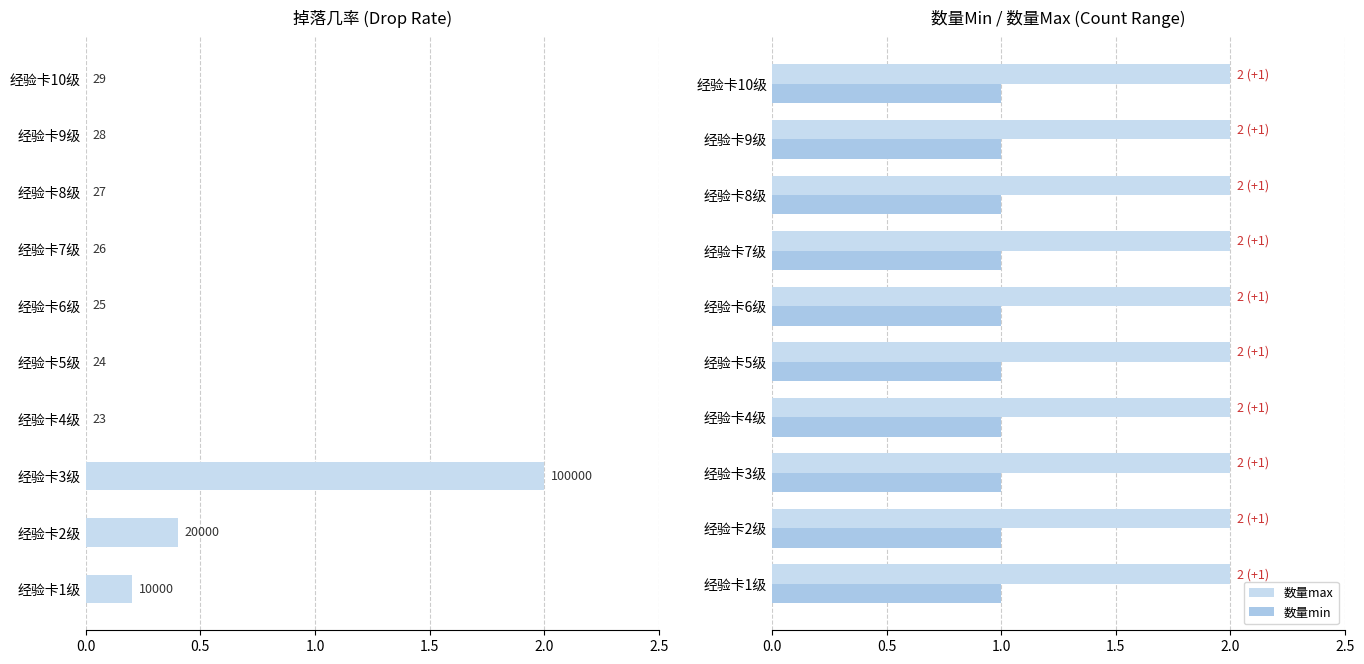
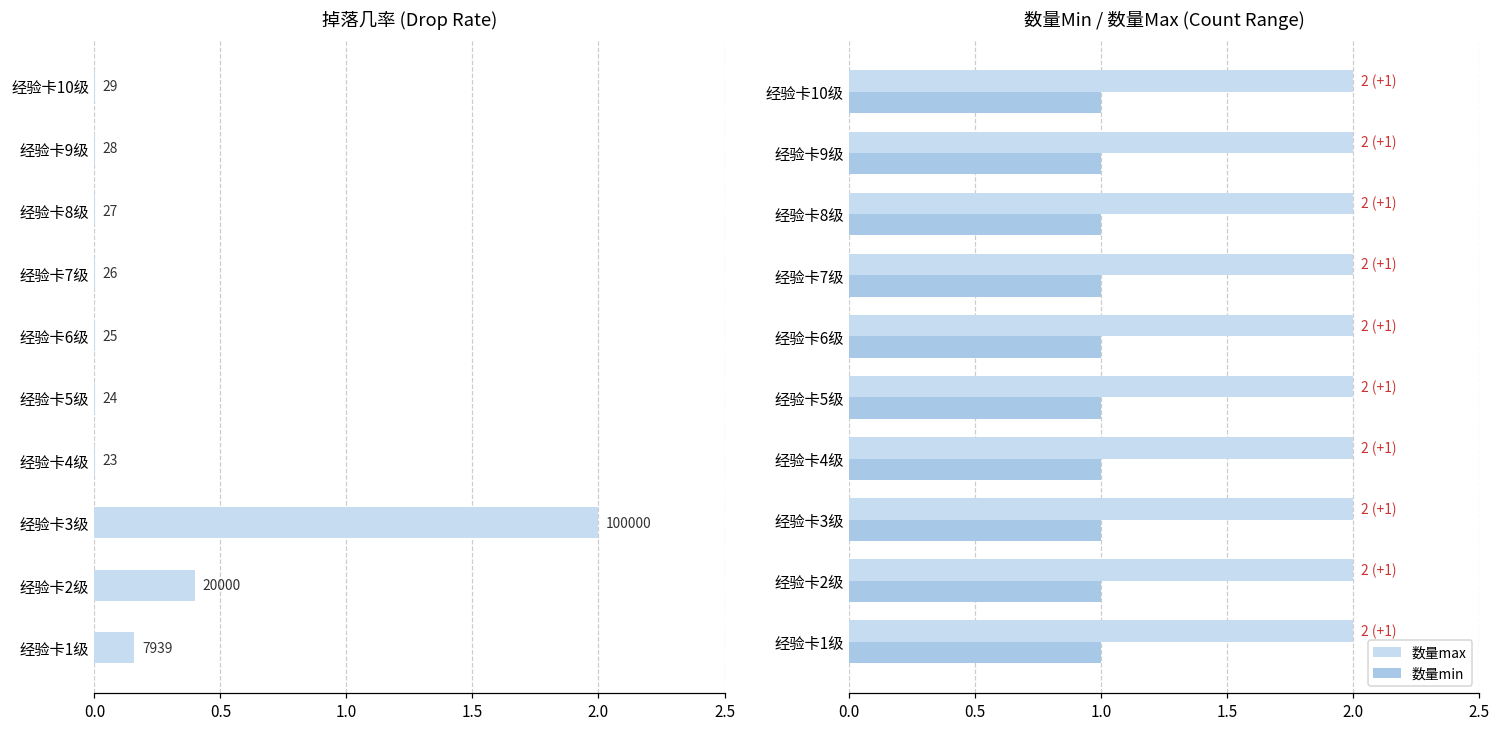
掉落几率 (Drop Rate), 经验卡1级: 10000 -> 7939
